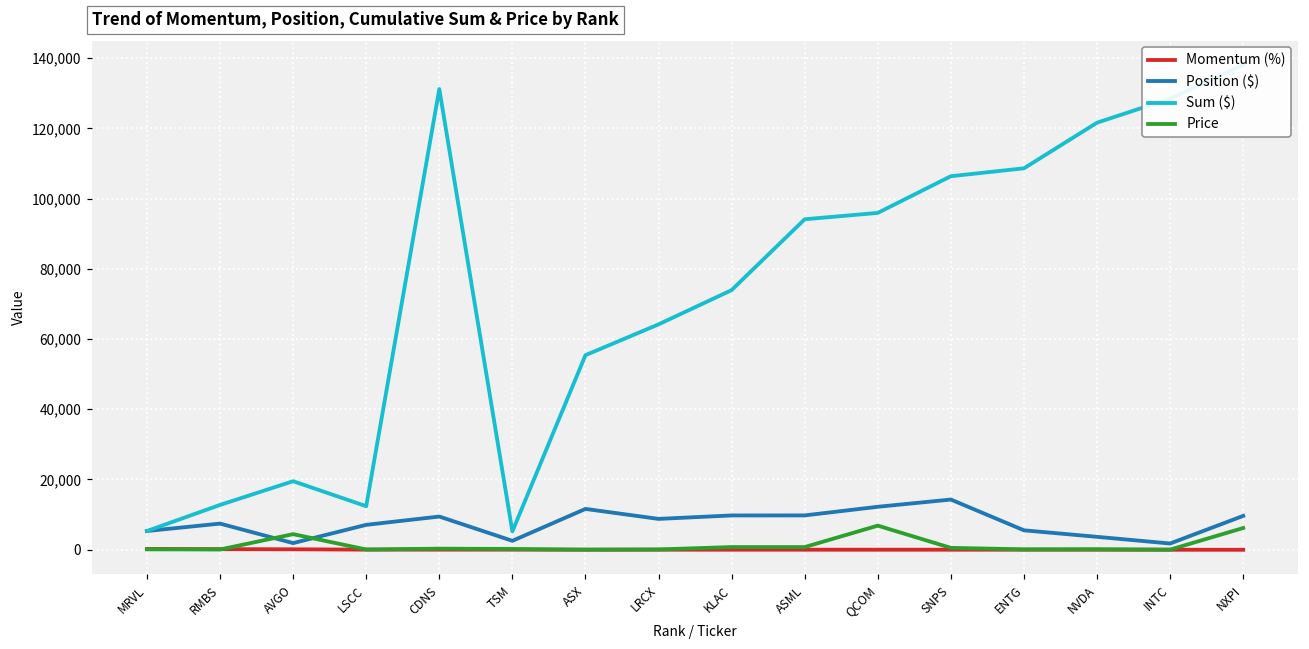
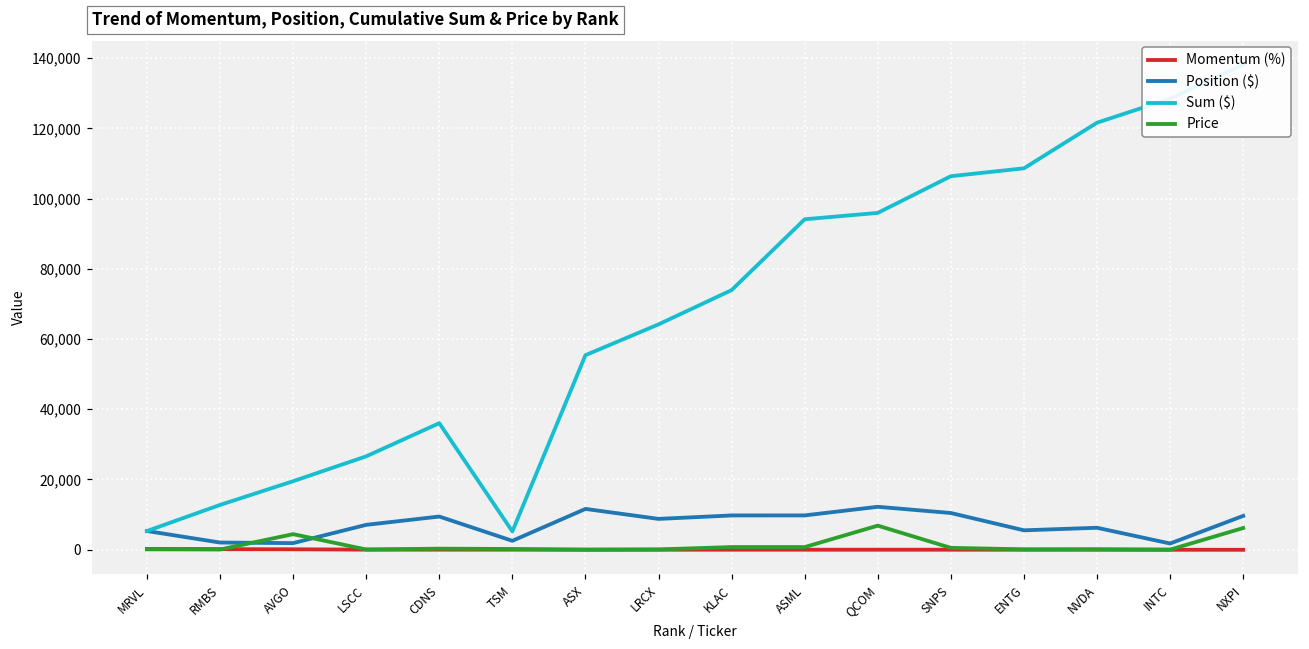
Position ($), RMBS: 7,000 -> 2,000
Sum ($), LSCC: 12,000 -> 27,000
Sum ($), CDNS: 131,000 -> 36,000
Position ($), SNPS: 14,000 -> 10,000
Position ($), NVDA: 4,000 -> 6,000
